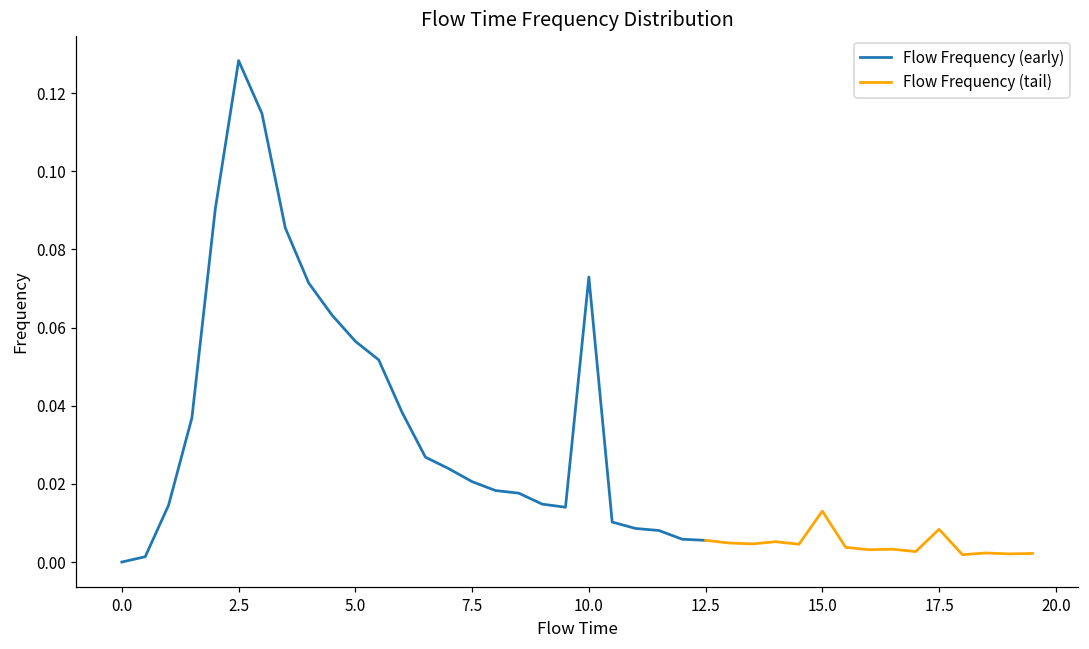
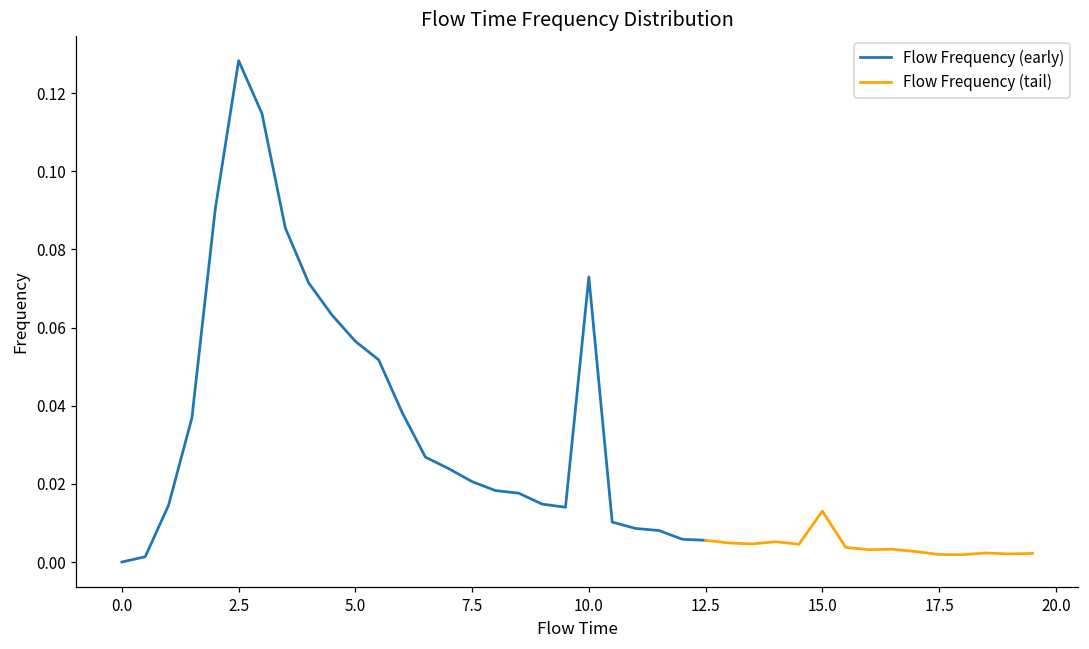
Flow Frequency (tail), 17.5: 0.008 -> 0.002
